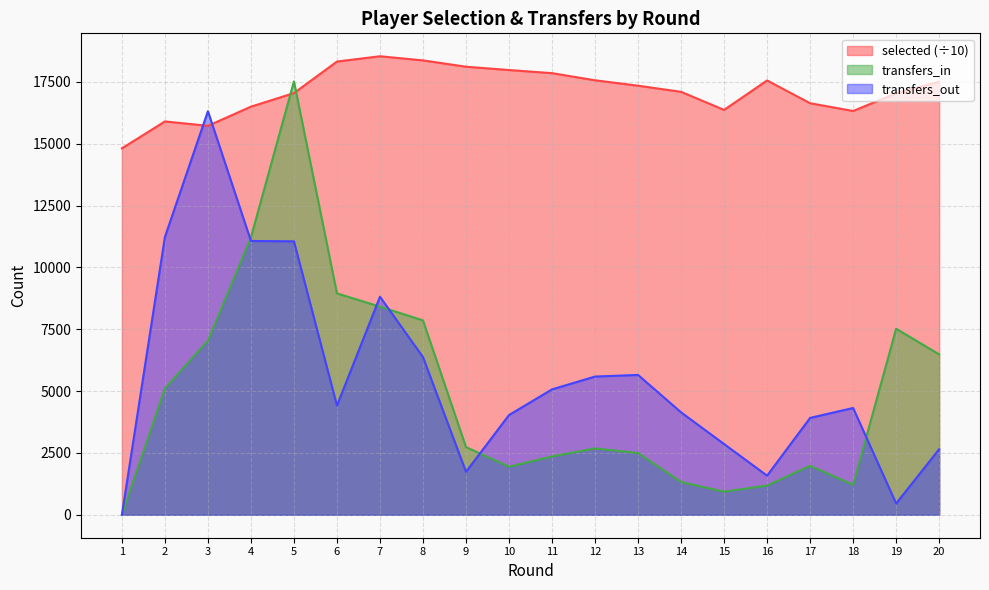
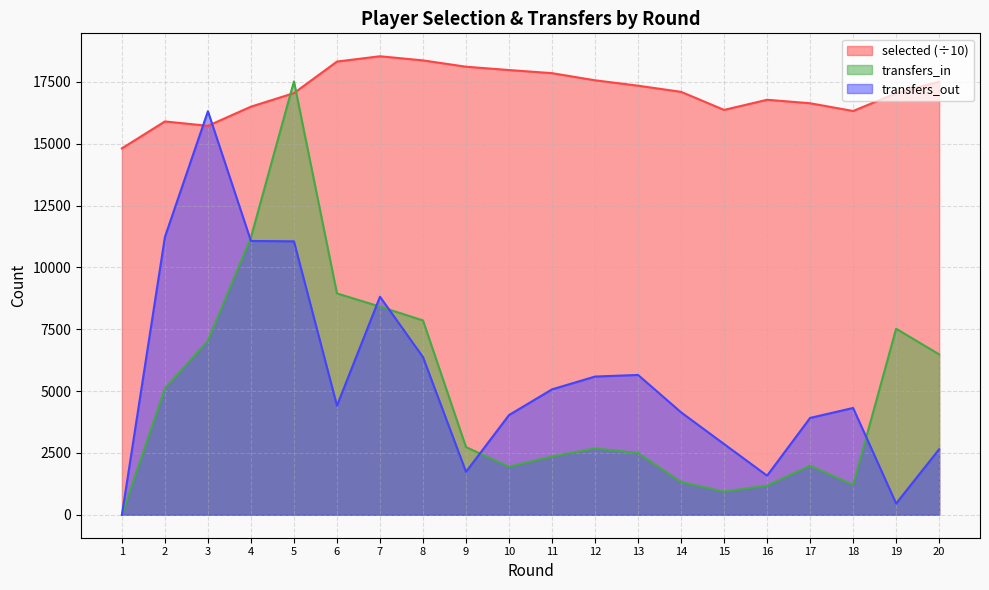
selected (÷10), 16: 17600 -> 16800
